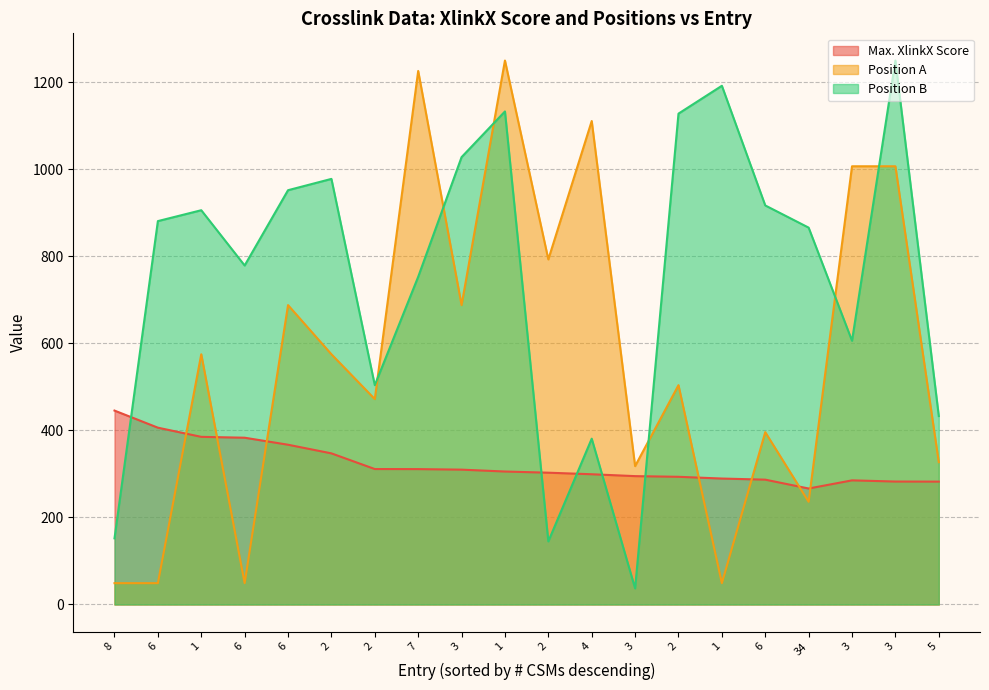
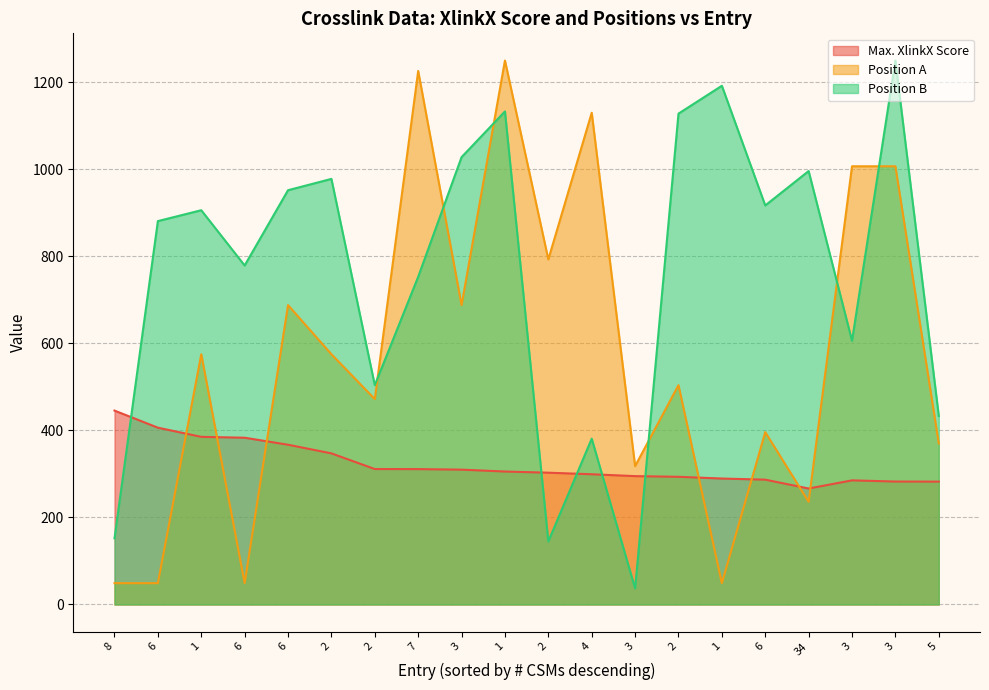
Position A, 4: 1110 -> 1130
Position B, 34: 870 -> 1000
Position A, 5: 330 -> 370
